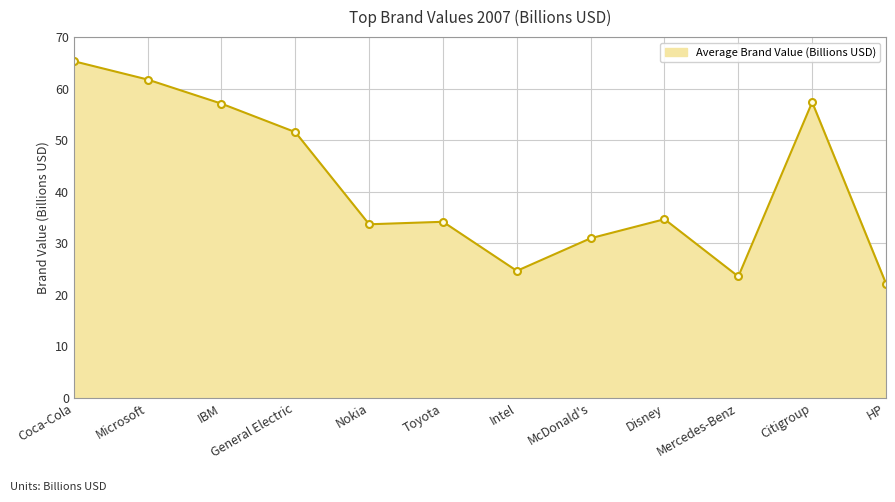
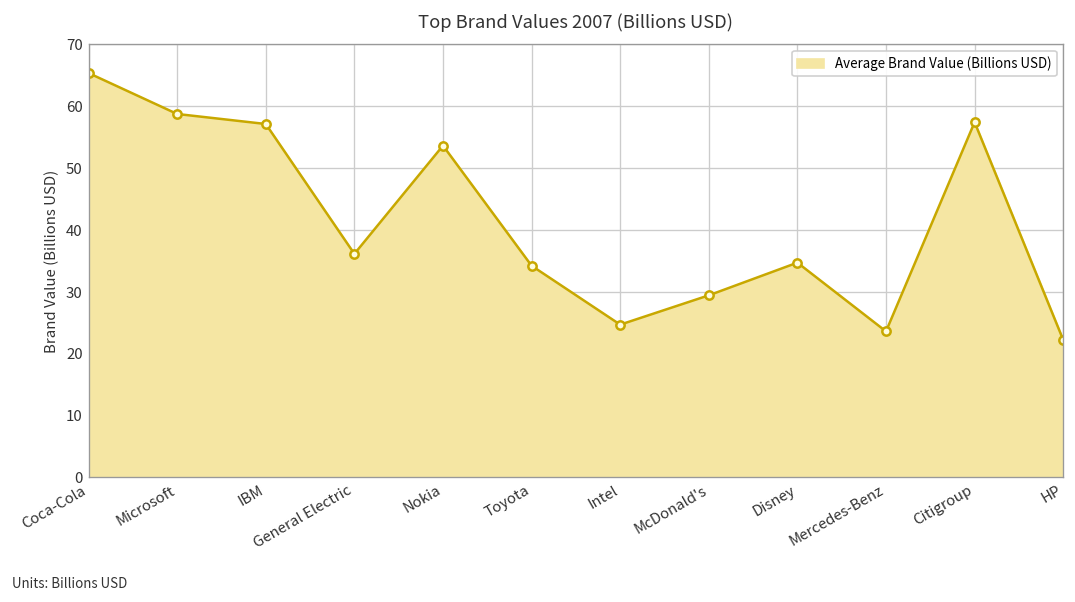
Microsoft: 62 -> 59
General Electric: 52 -> 36
Nokia: 34 -> 54
McDonald's: 31 -> 29
